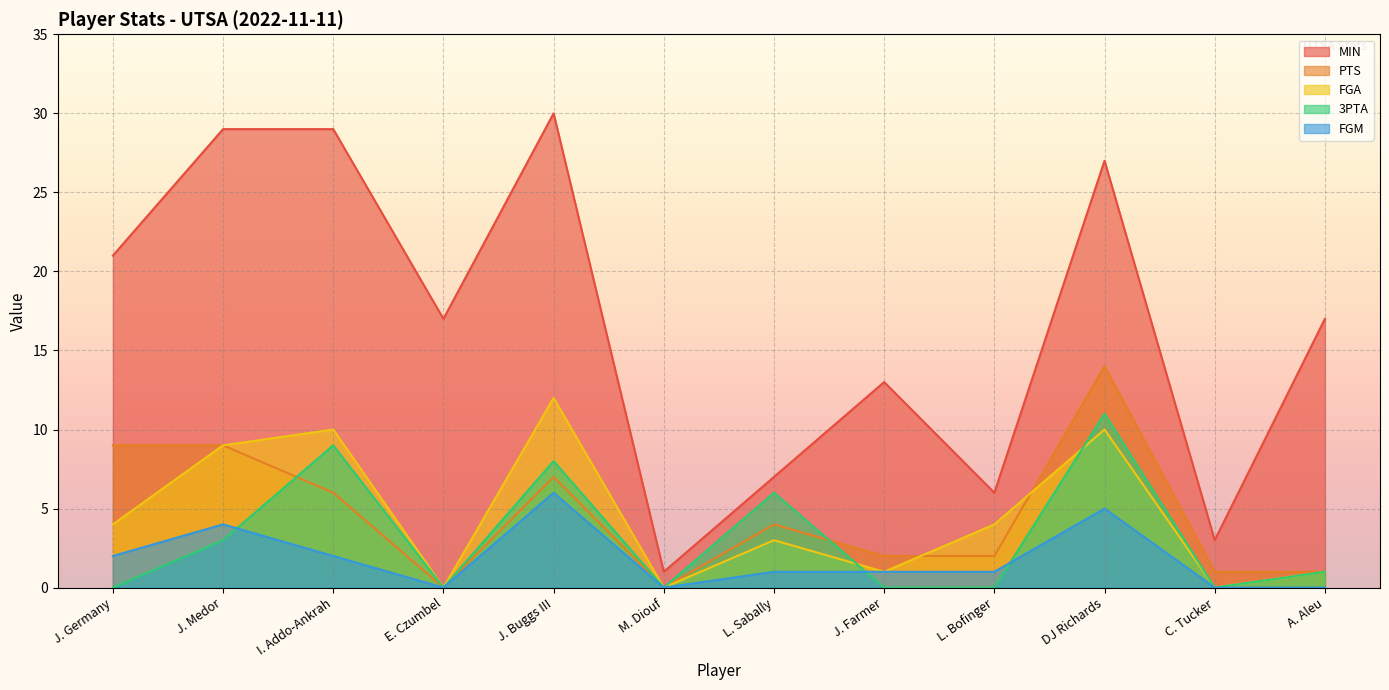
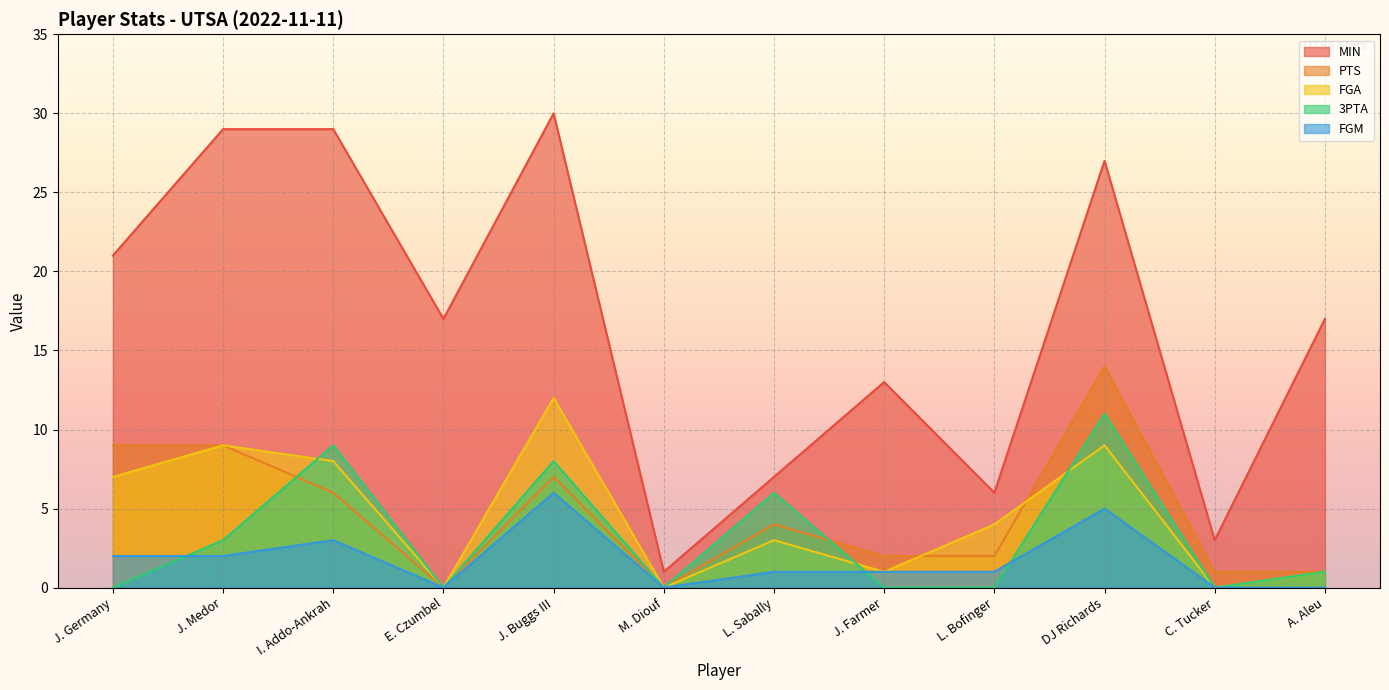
FGA, J. Germany: 4 -> 7
FGM, J. Medor: 4 -> 2
FGA, I. Addo-Ankrah: 10 -> 8
FGM, I. Addo-Ankrah: 2 -> 3
FGA, DJ Richards: 10 -> 9
